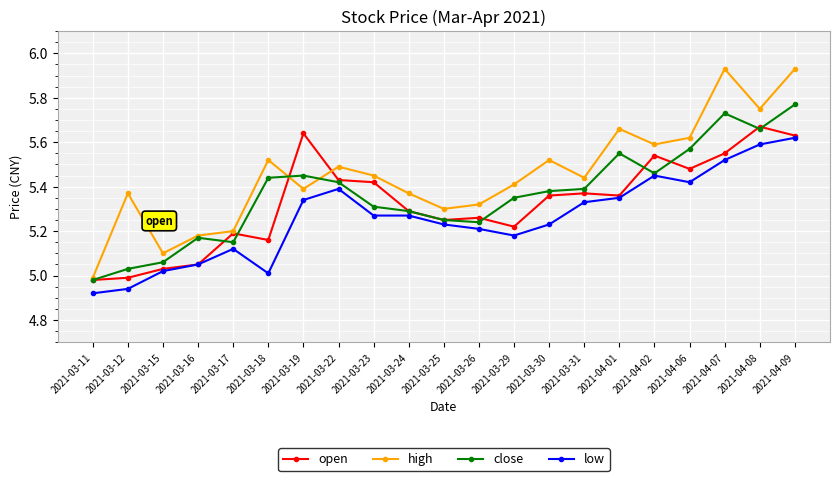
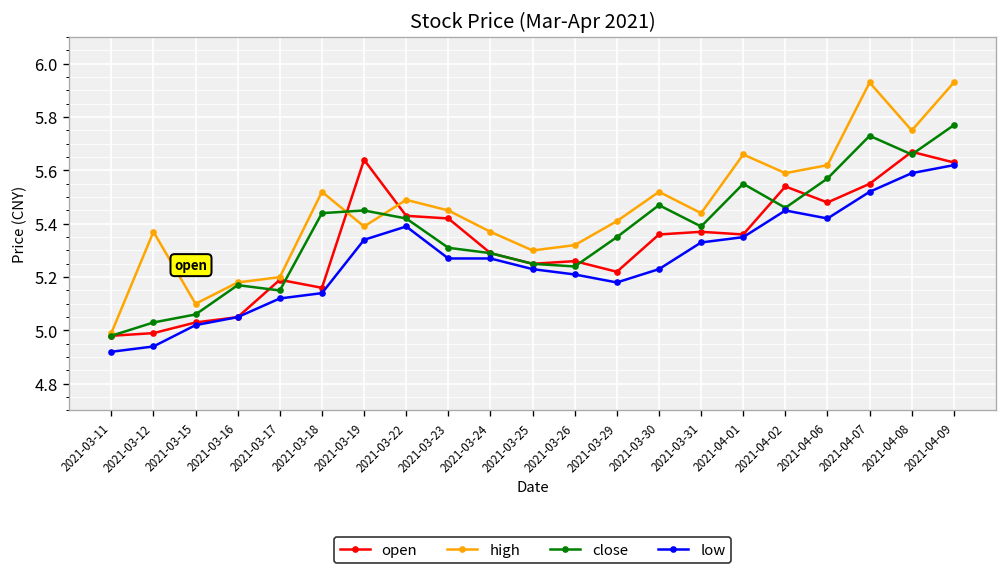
low, 2021-03-18: 5.01 -> 5.14
close, 2021-03-30: 5.38 -> 5.47
